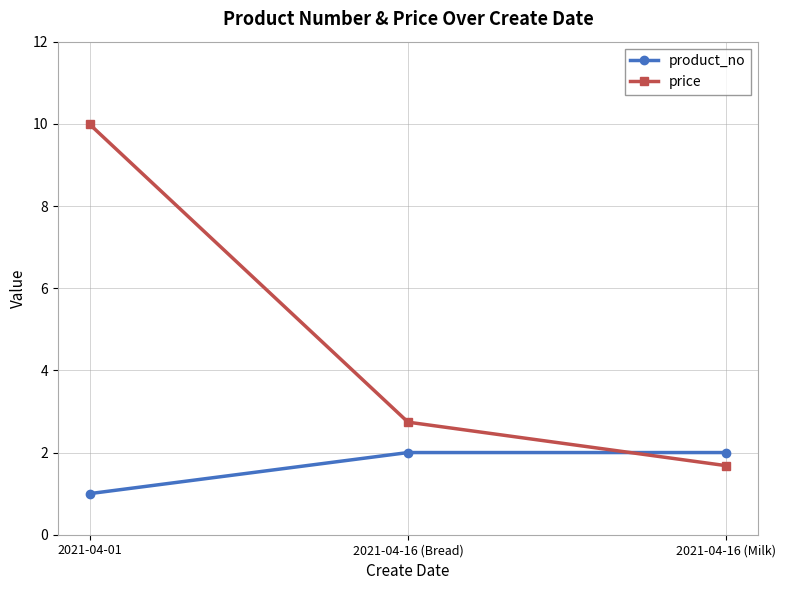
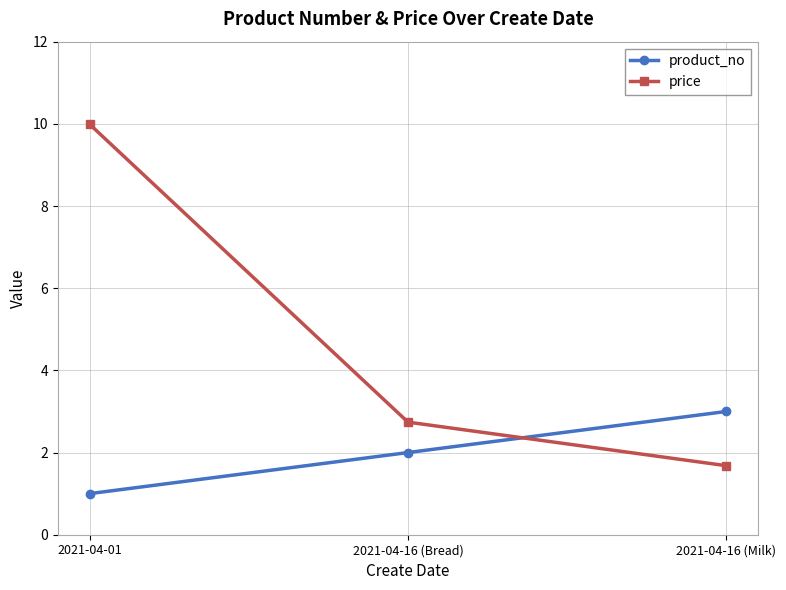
product_no, 2021-04-16 (Milk): 2 -> 3
